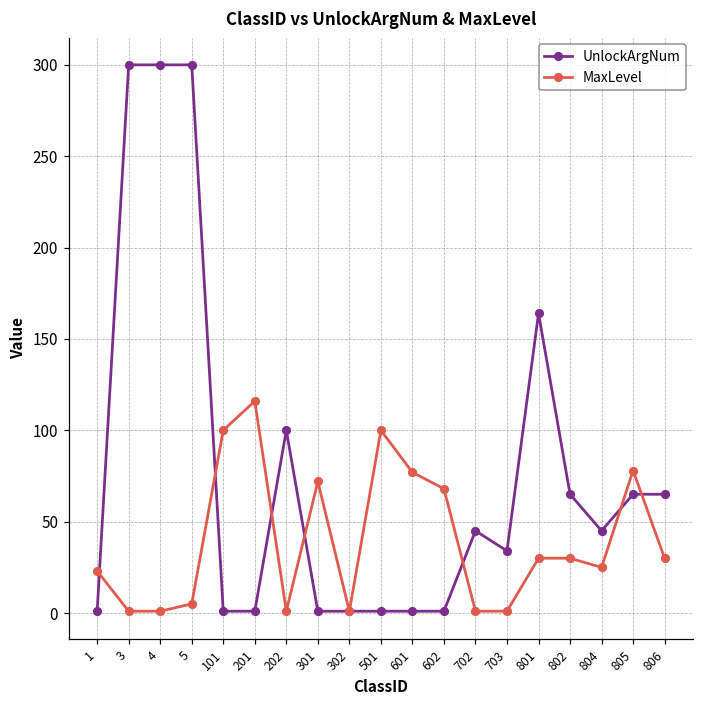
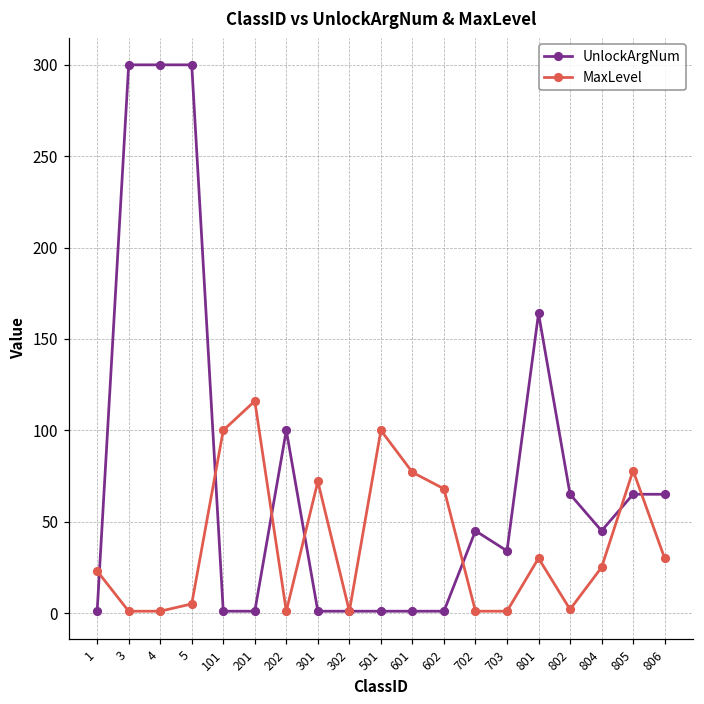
MaxLevel, 802: 30 -> 2
